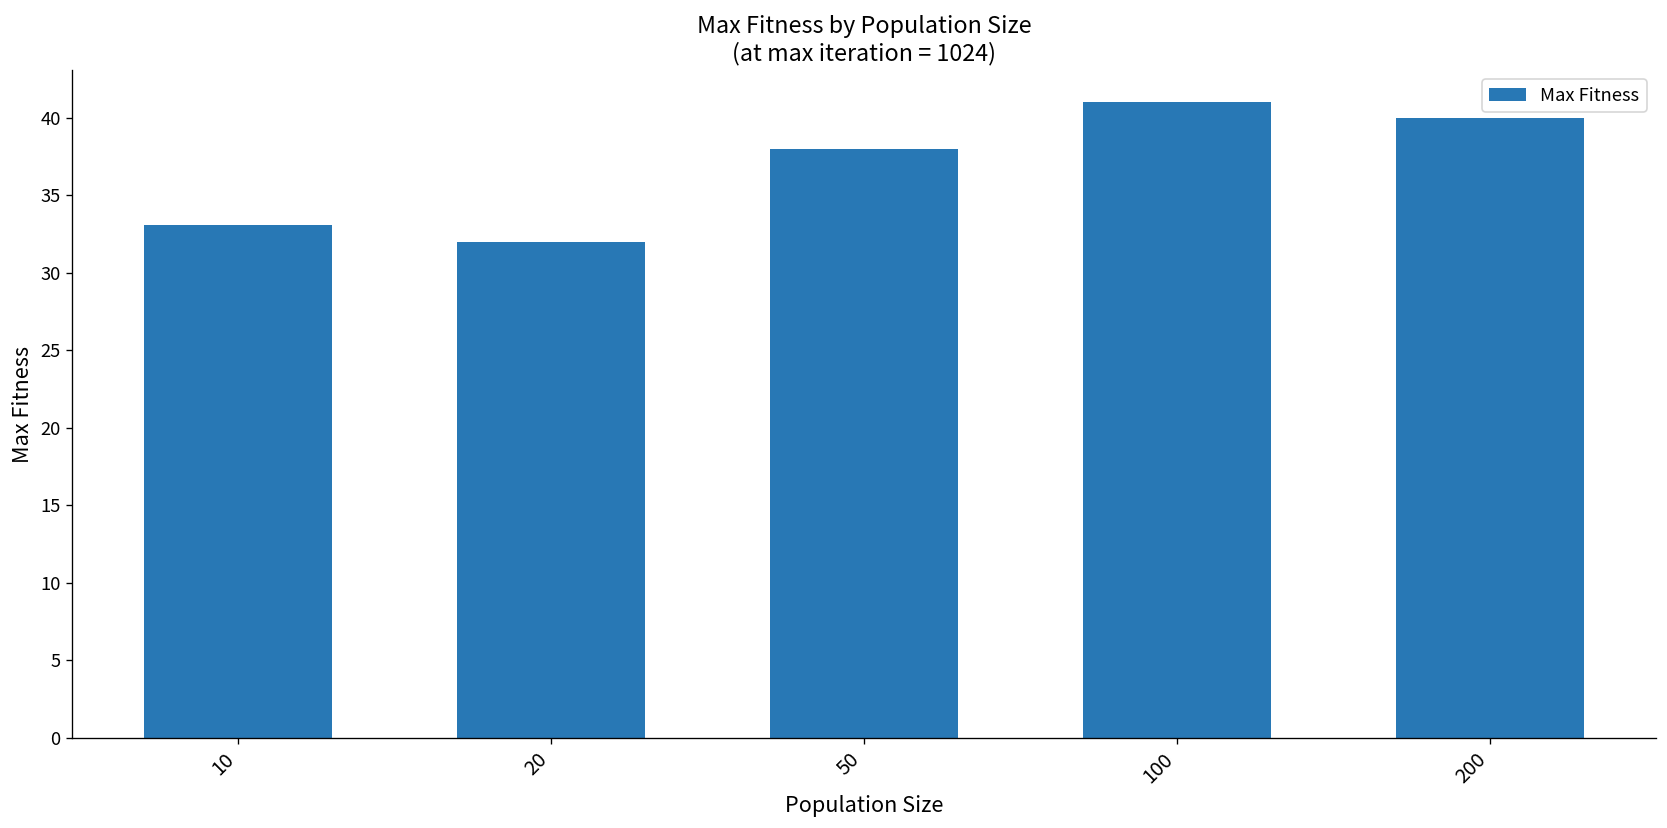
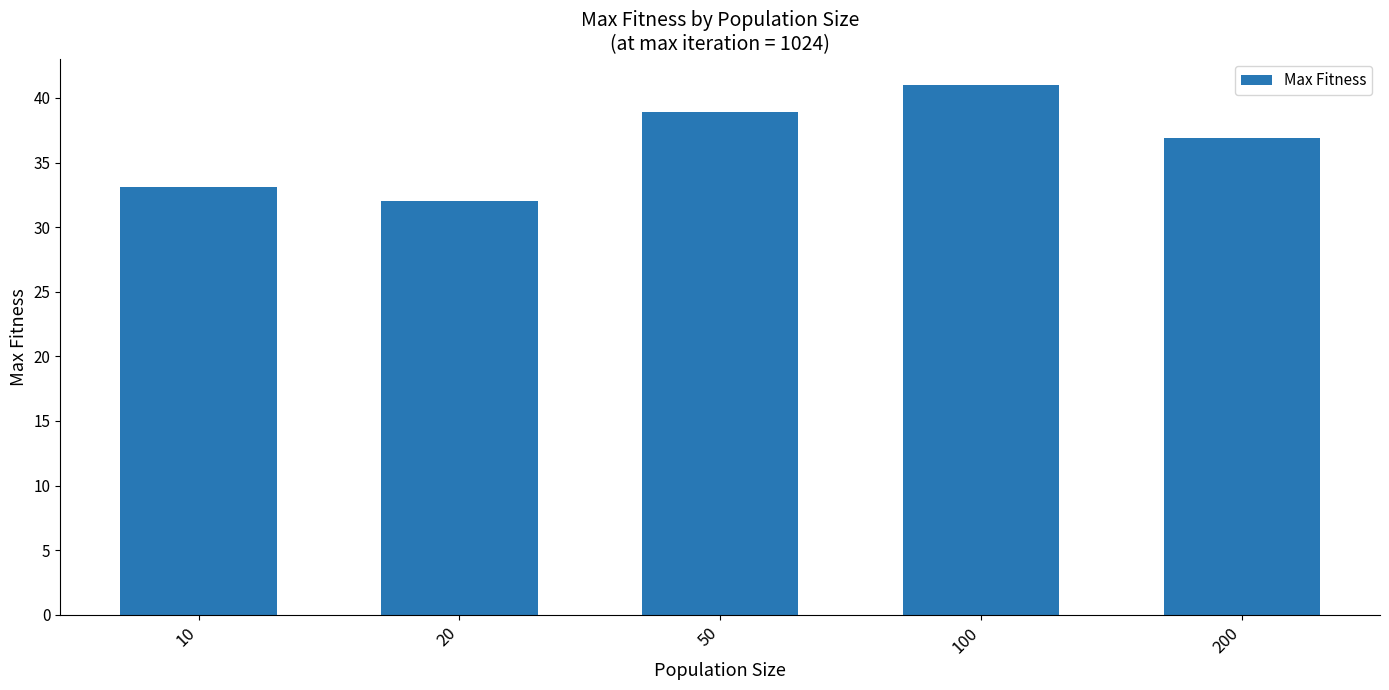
50: 38.0 -> 38.9
200: 40.0 -> 36.9
